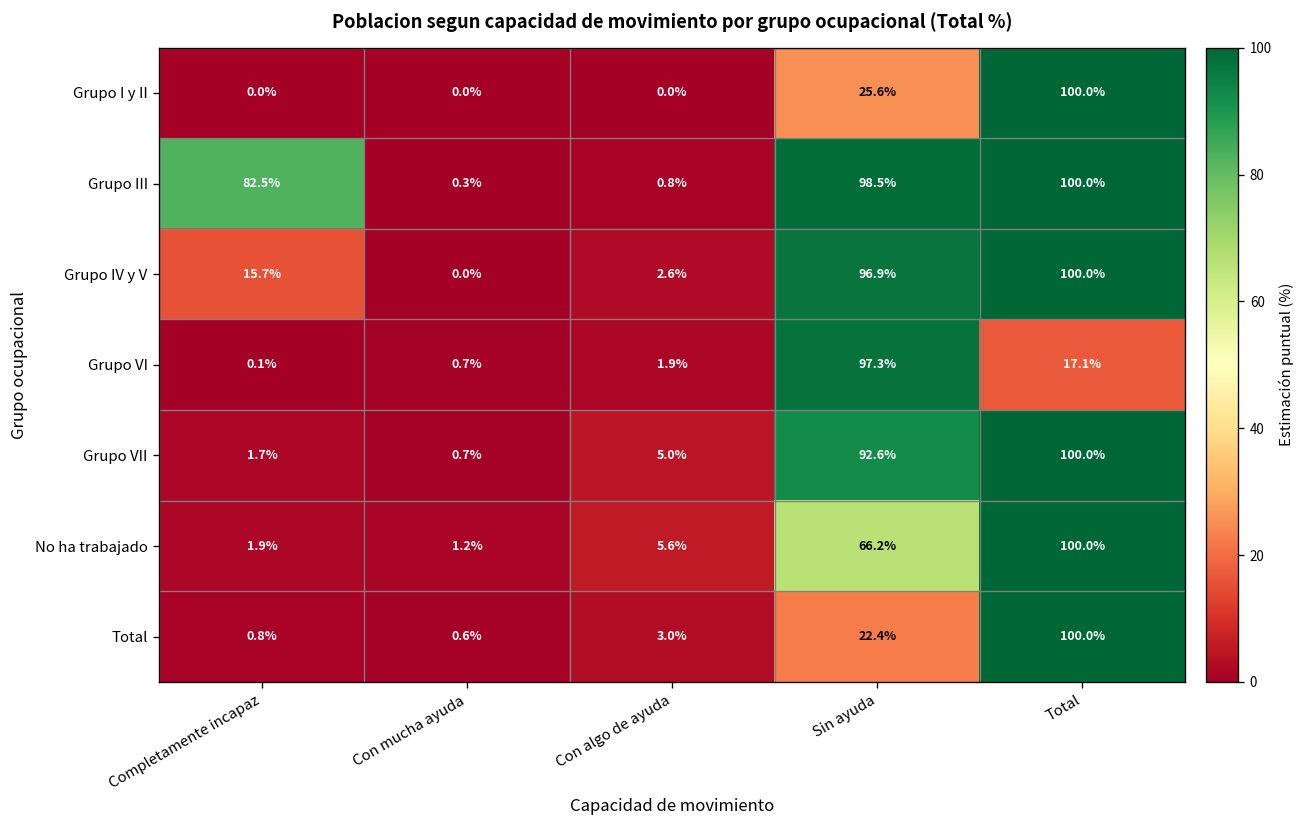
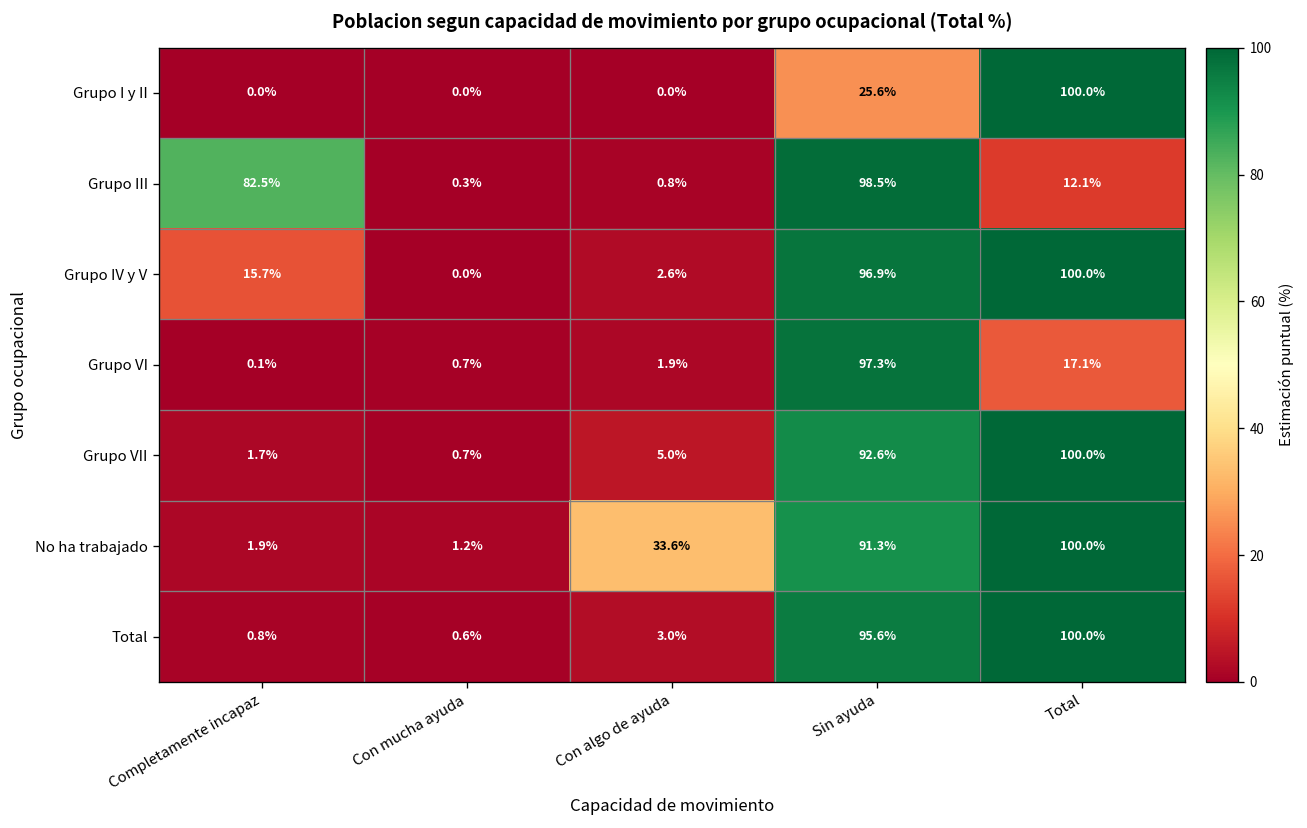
Grupo III, Total: 100.0% -> 12.1%
No ha trabajado, Con algo de ayuda: 5.6% -> 33.6%
No ha trabajado, Sin ayuda: 66.2% -> 91.3%
Total, Sin ayuda: 22.4% -> 95.6%
